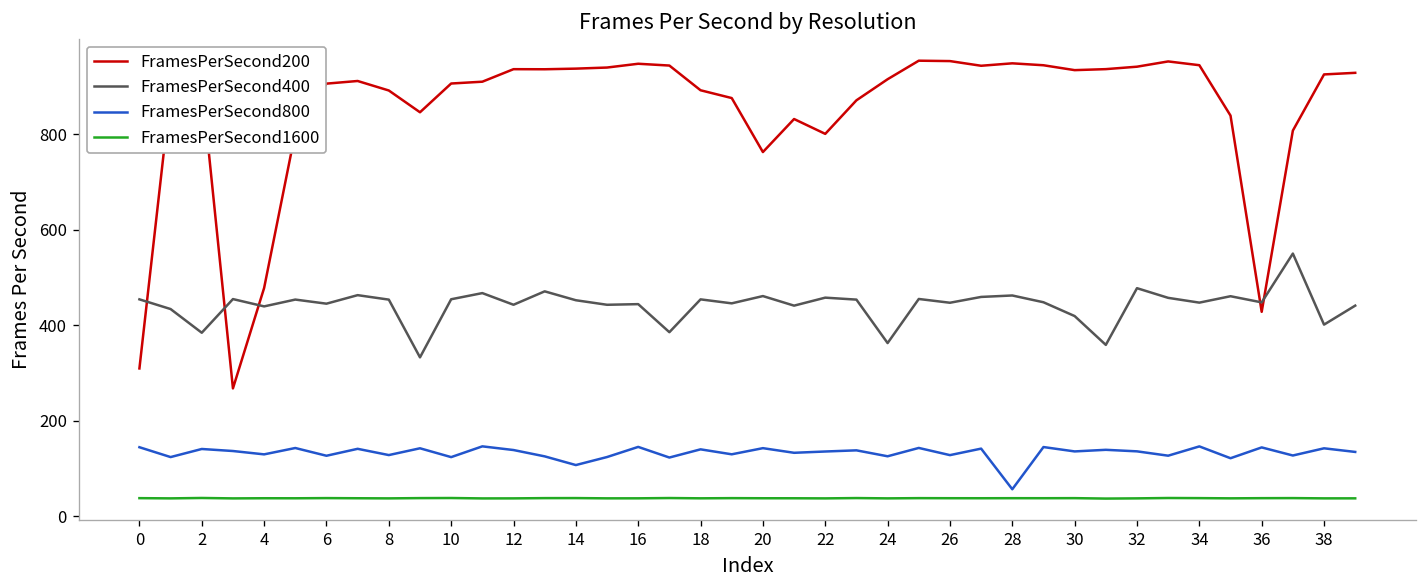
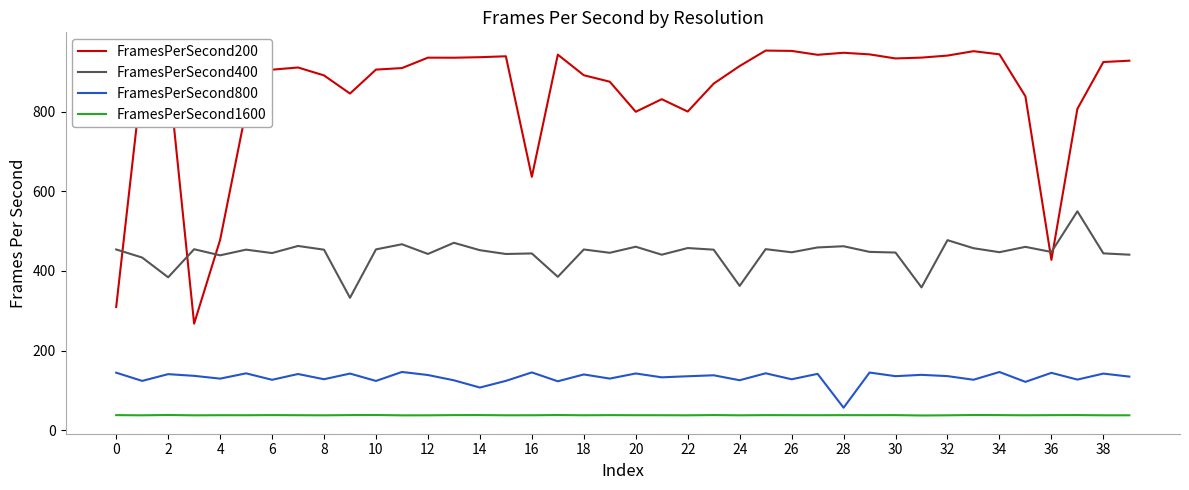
FramesPerSecond200, 16: 950 -> 640
FramesPerSecond200, 20: 760 -> 800
FramesPerSecond400, 30: 420 -> 450
FramesPerSecond400, 38: 400 -> 440
